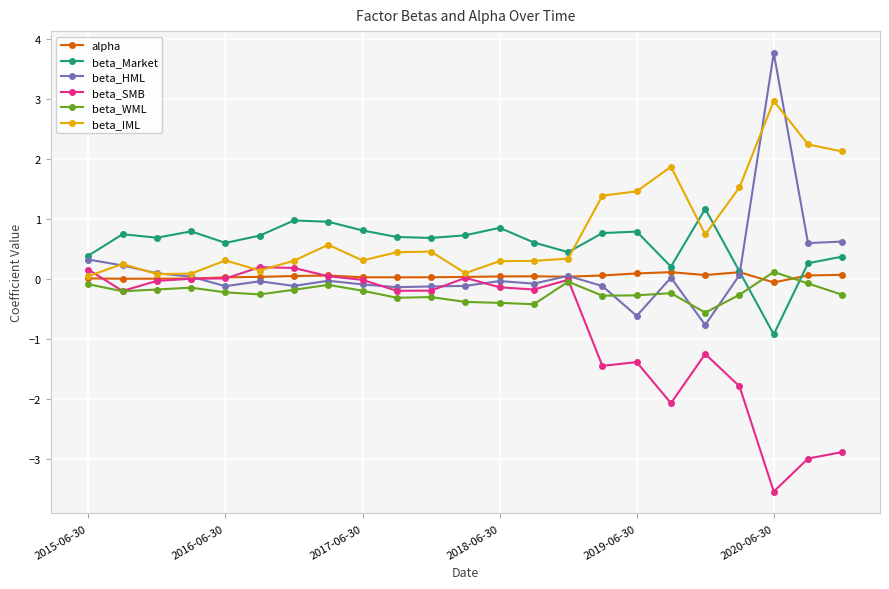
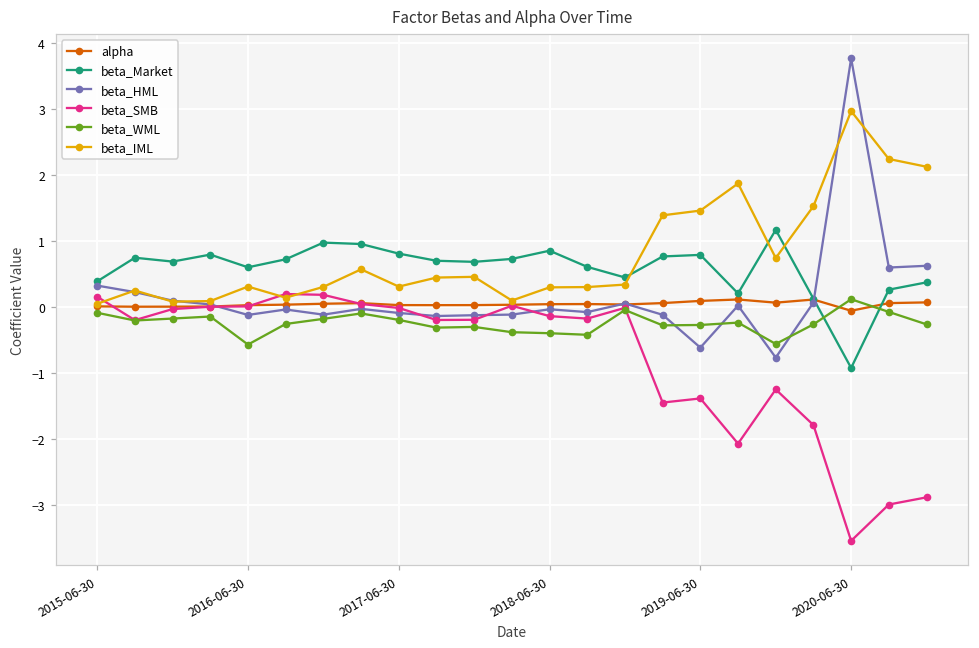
beta_WML, 2016-06-30: -0.2 -> -0.6
